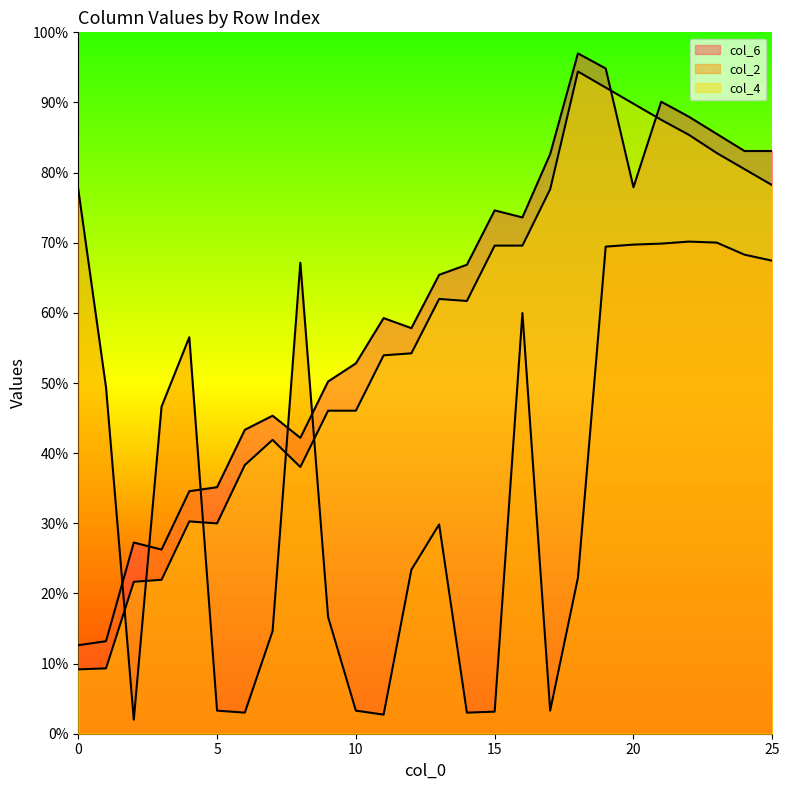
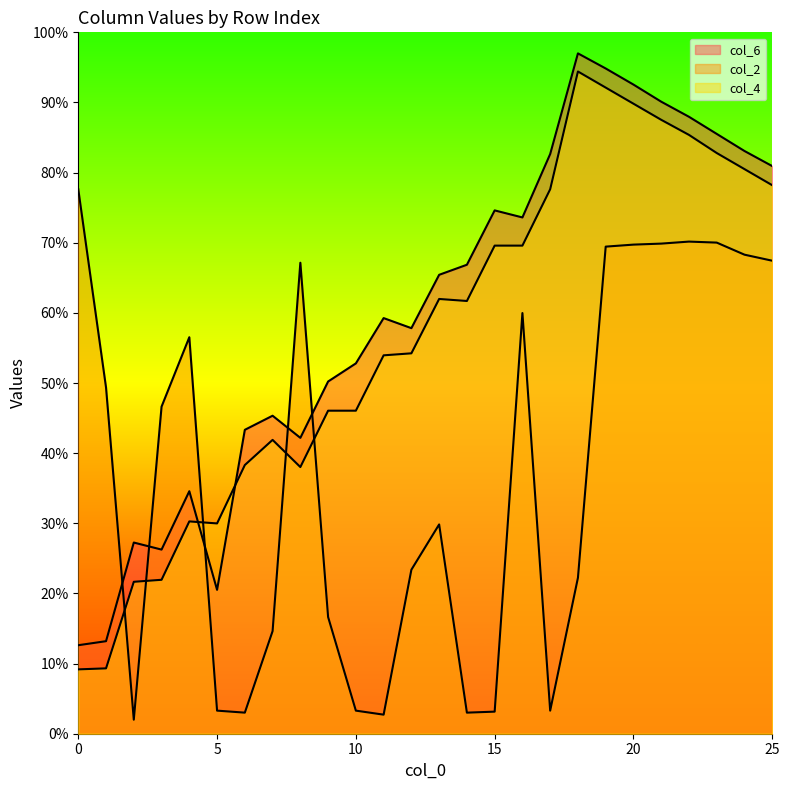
col_6, 5: 35% -> 21%
col_6, 20: 78% -> 93%
col_6, 25: 83% -> 81%
